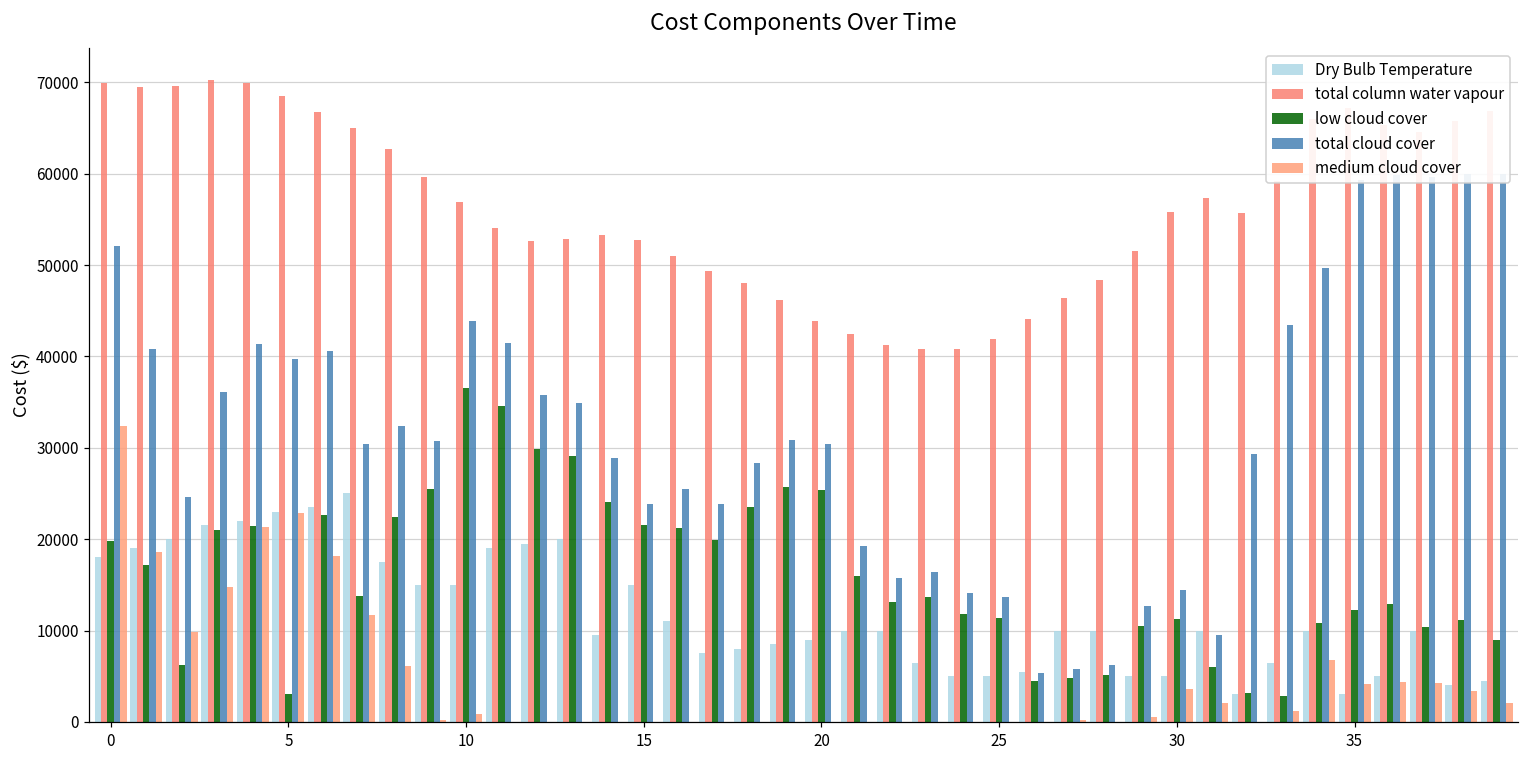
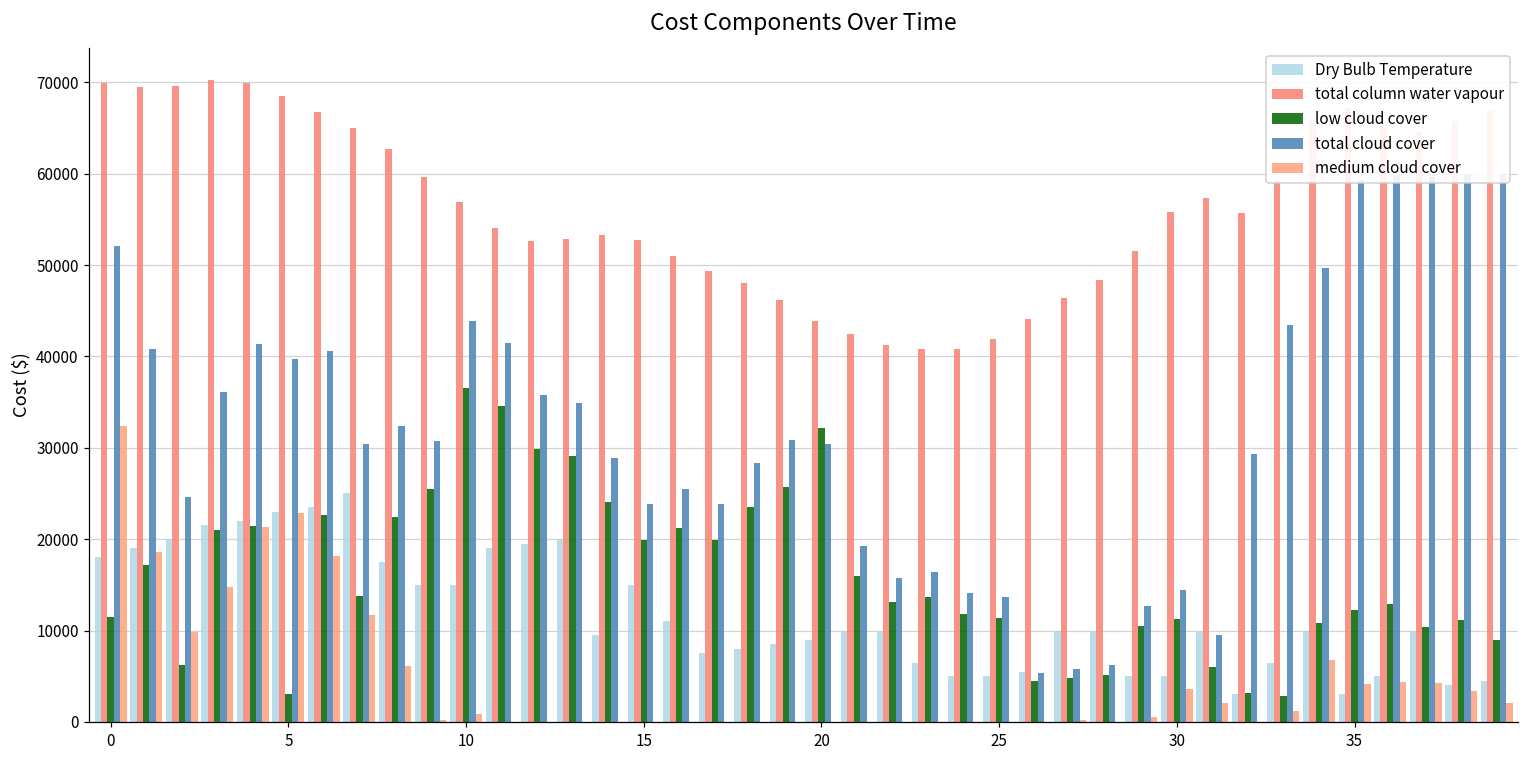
low cloud cover, 0: 20000 -> 11000
low cloud cover, 15: 22000 -> 20000
low cloud cover, 20: 25000 -> 32000
